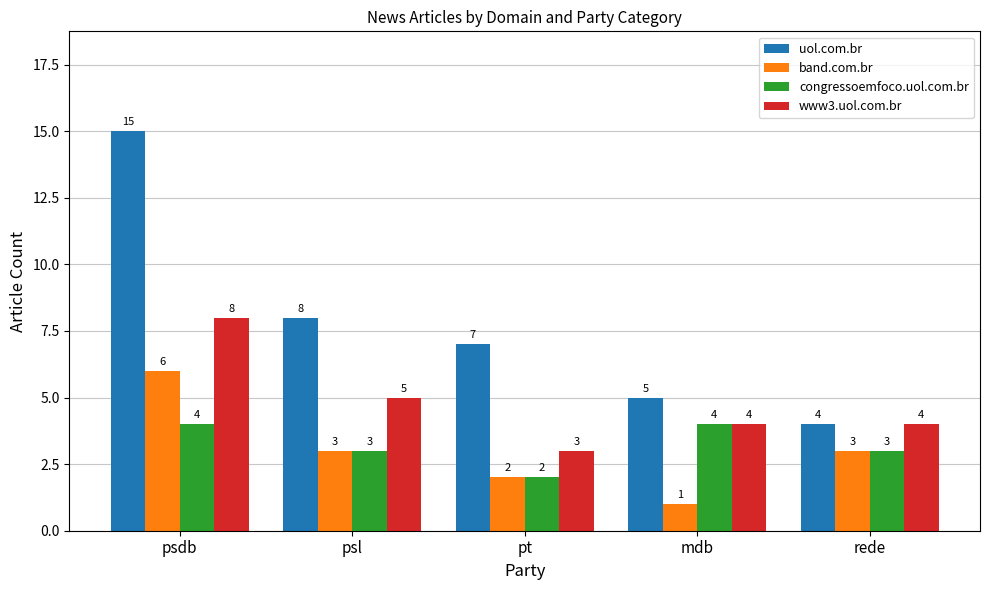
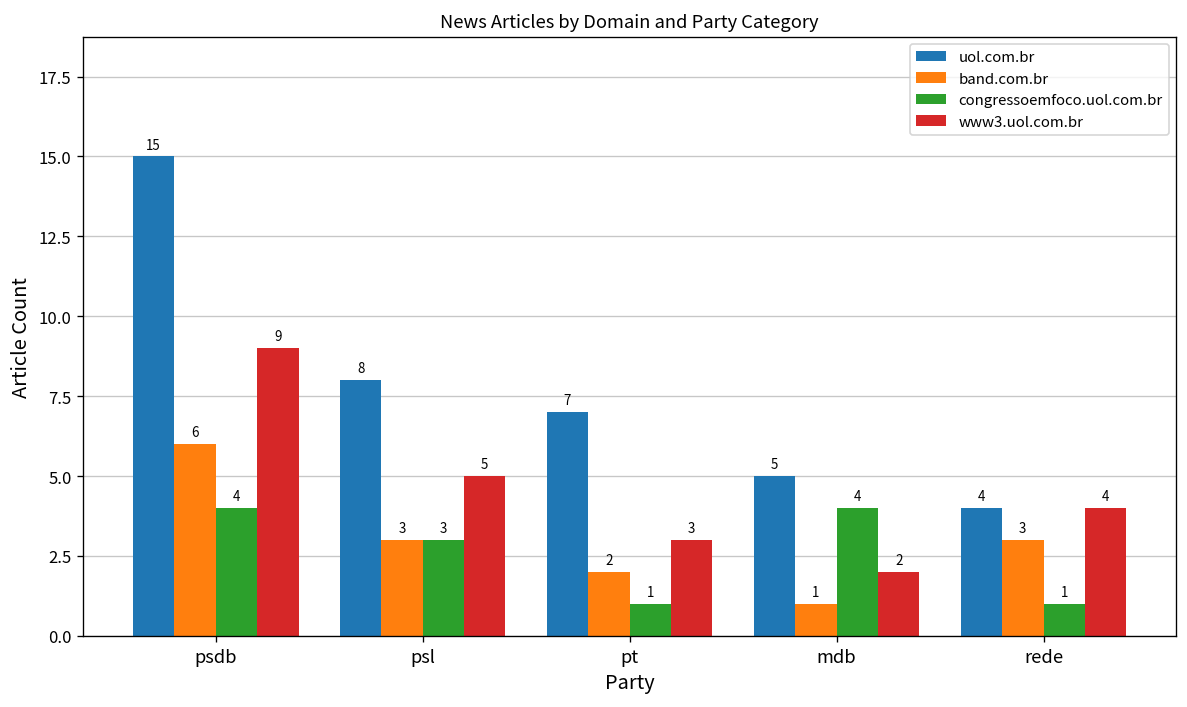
www3.uol.com.br, psdb: 8 -> 9
congressoemfoco.uol.com.br, pt: 2 -> 1
www3.uol.com.br, mdb: 4 -> 2
congressoemfoco.uol.com.br, rede: 3 -> 1
